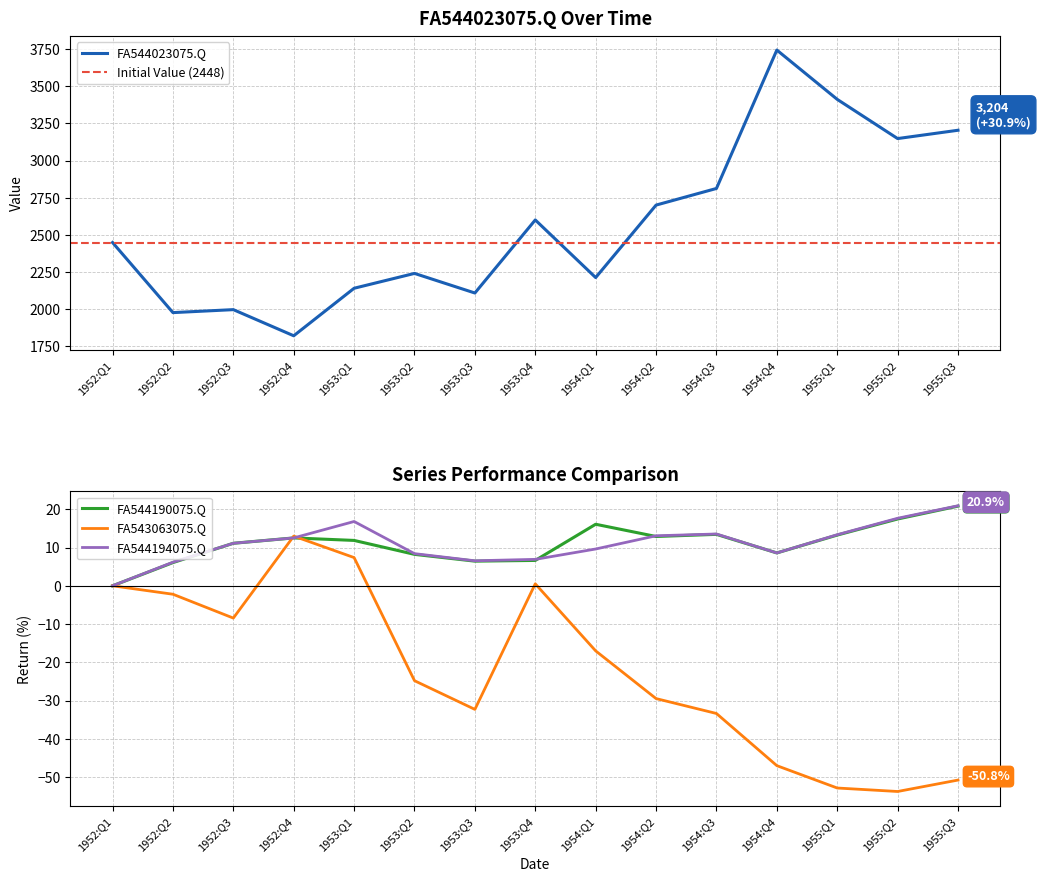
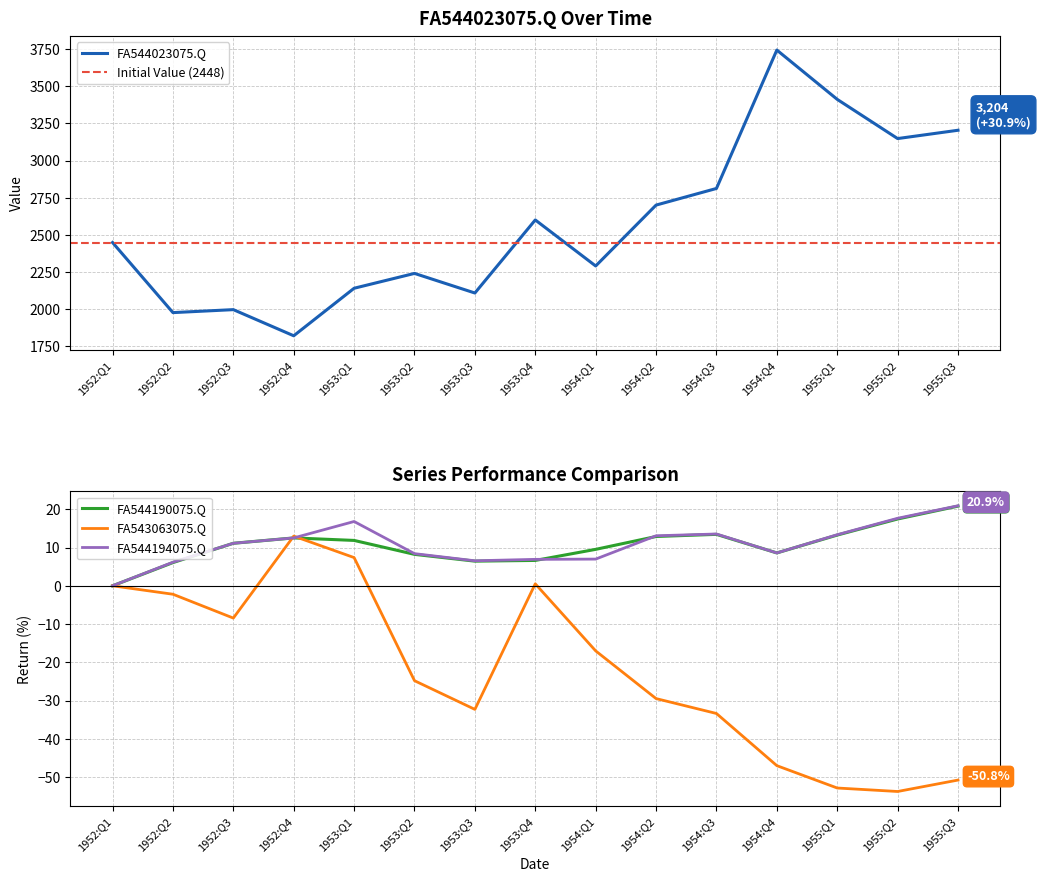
FA544023075.Q Over Time, 1954:Q1: 2210 -> 2290
Series Performance Comparison, FA544190075.Q, 1954:Q1: 16 -> 10
Series Performance Comparison, FA544194075.Q, 1954:Q1: 10 -> 7
